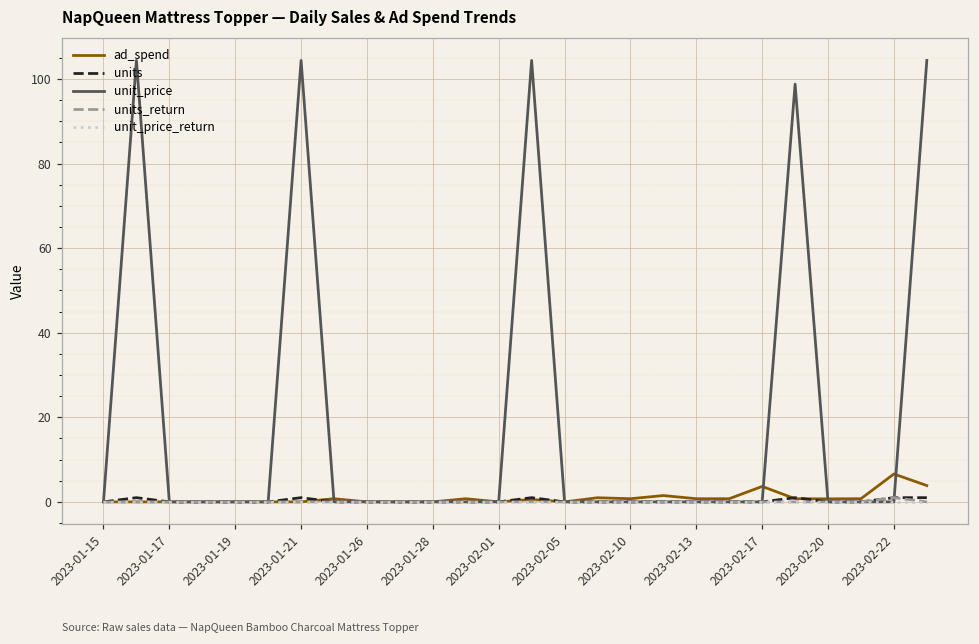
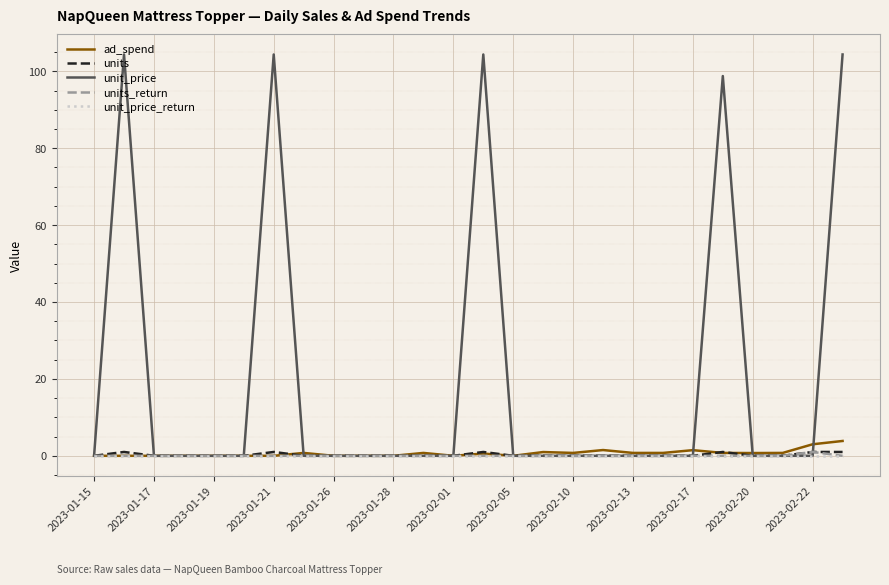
ad_spend, 2023-02-17: 4 -> 1
ad_spend, 2023-02-22: 7 -> 3
